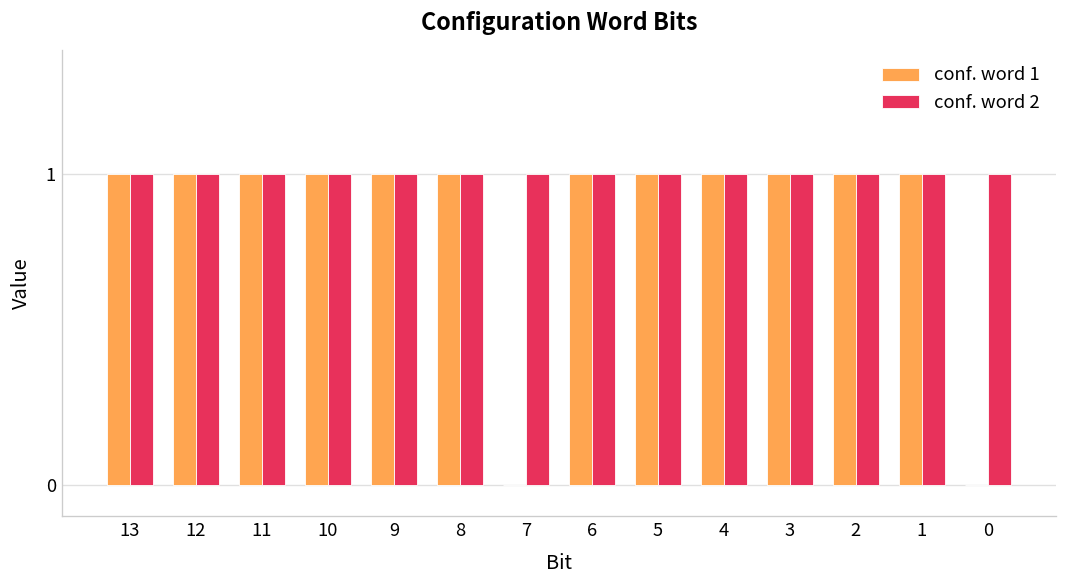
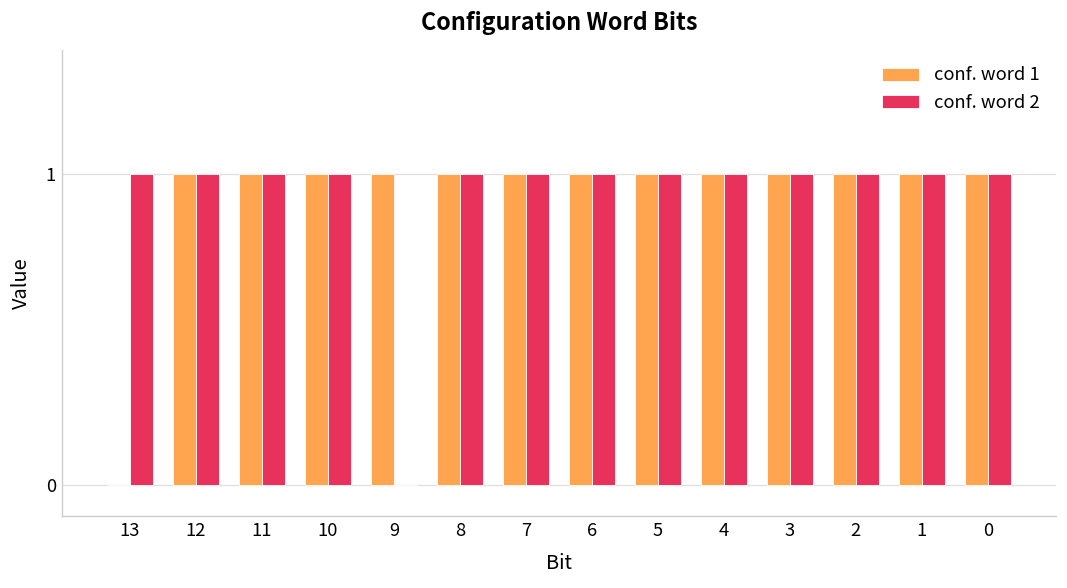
conf. word 1, 13: 1 -> 0
conf. word 2, 9: 1 -> 0
conf. word 1, 7: 0 -> 1
conf. word 1, 0: 0 -> 1
